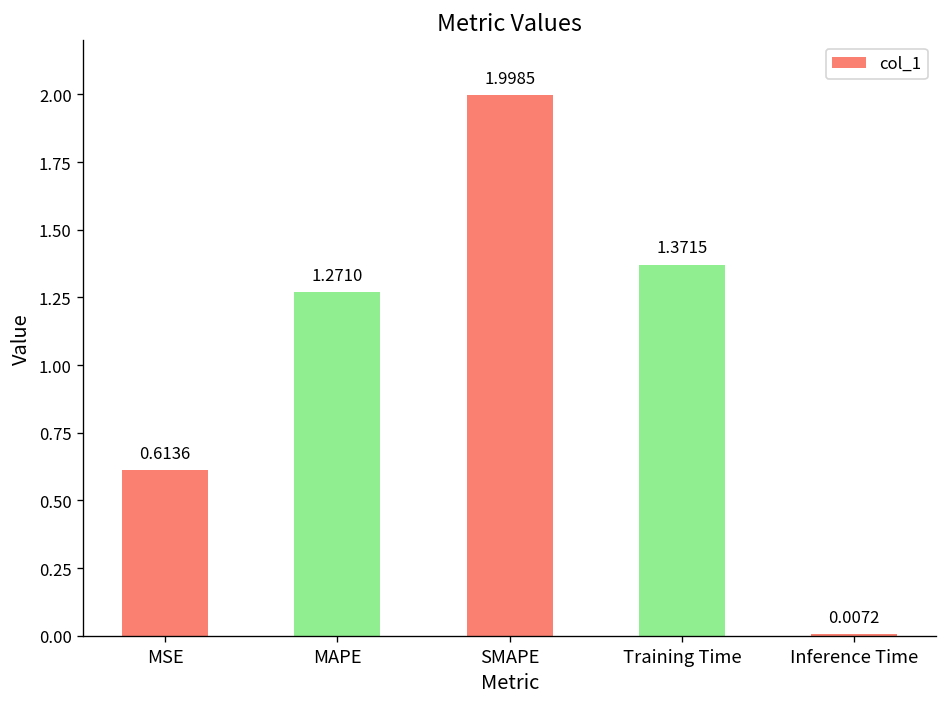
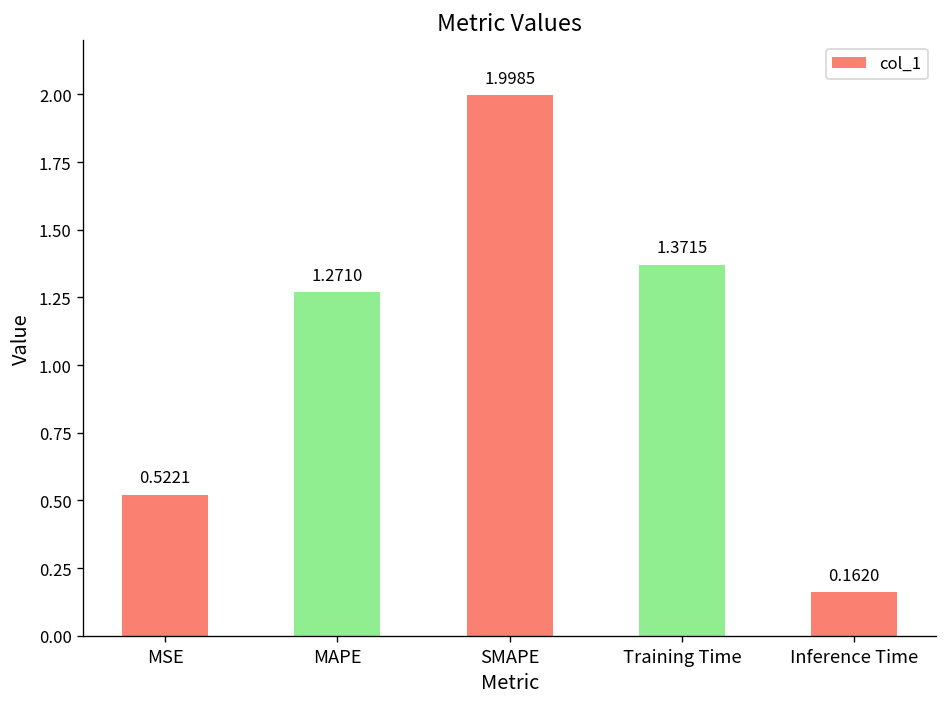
MSE: 0.6136 -> 0.5221
Inference Time: 0.0072 -> 0.1620
